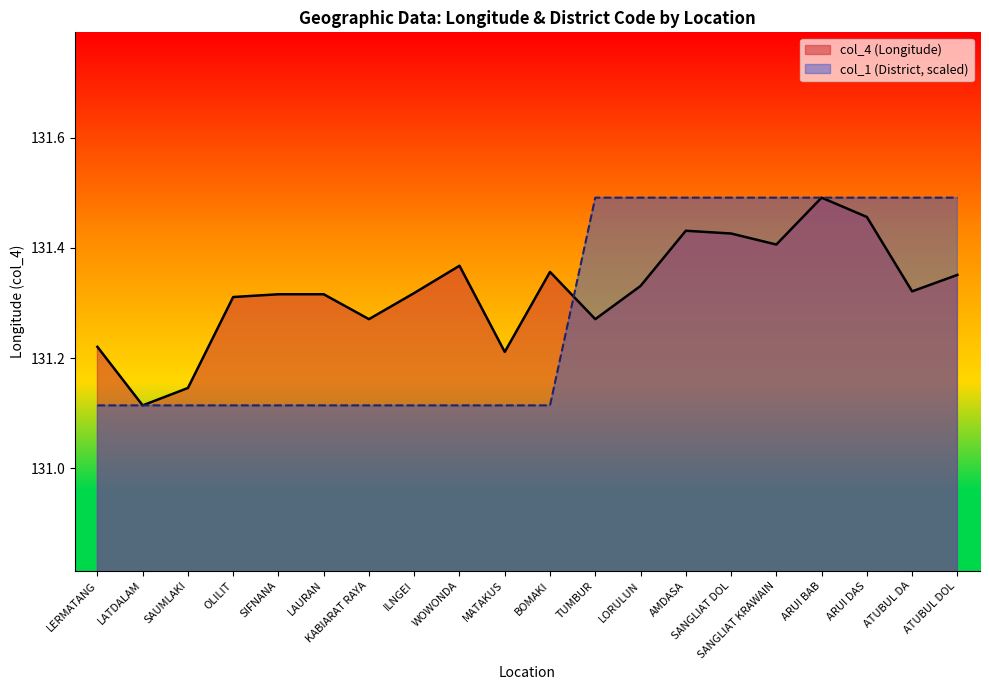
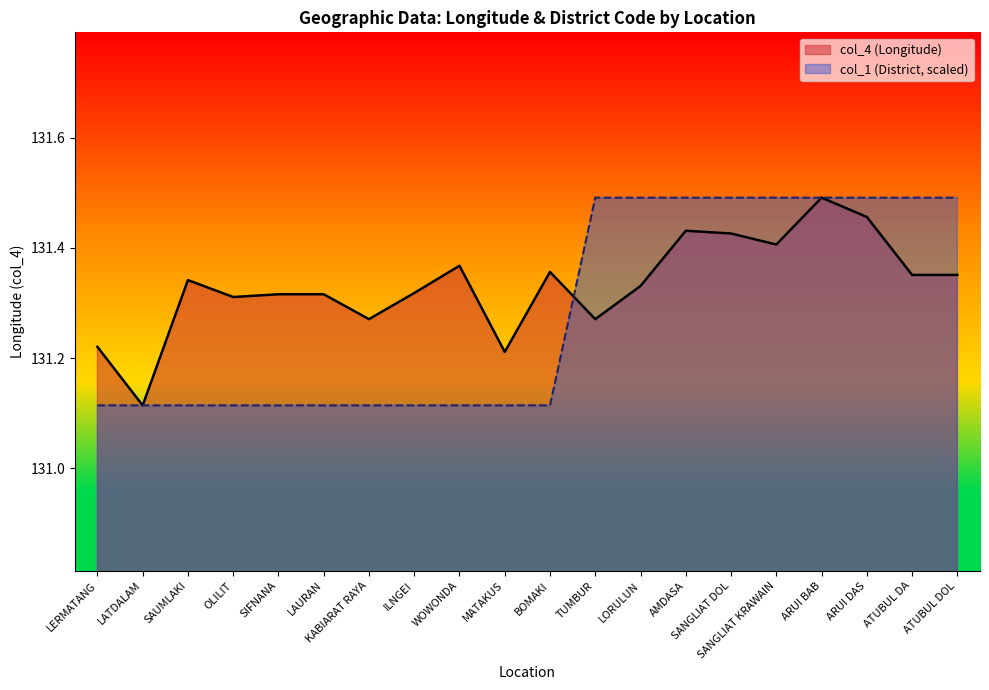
col_4 (Longitude), SAUMLAKI: 131.15 -> 131.34
col_4 (Longitude), ATUBUL DA: 131.32 -> 131.35
